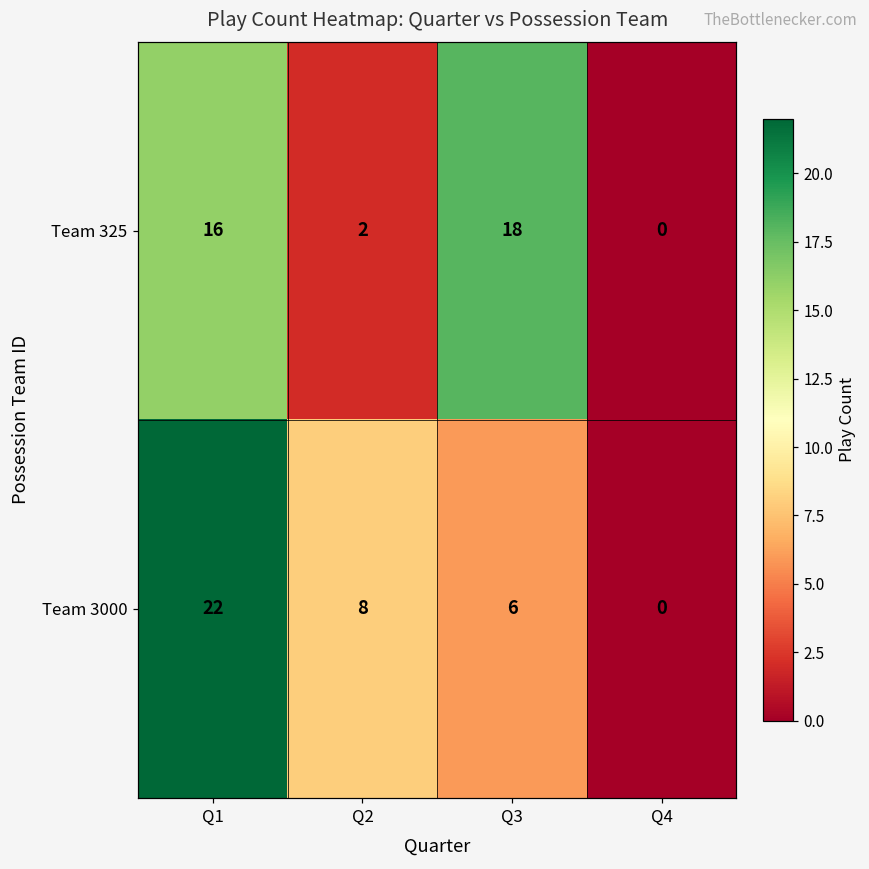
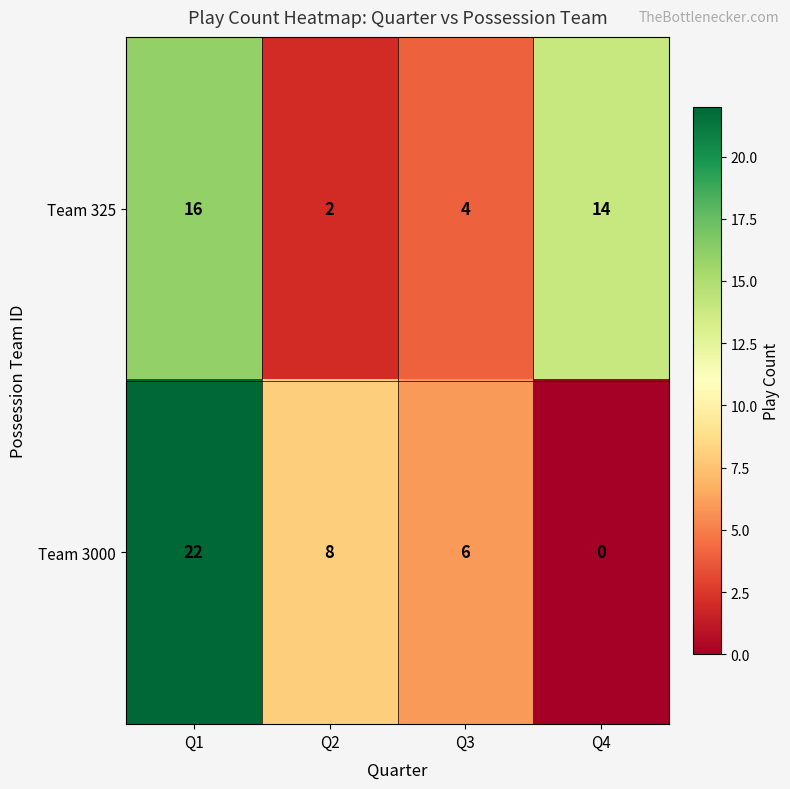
Team 325, Q3: 18 -> 4
Team 325, Q4: 0 -> 14
